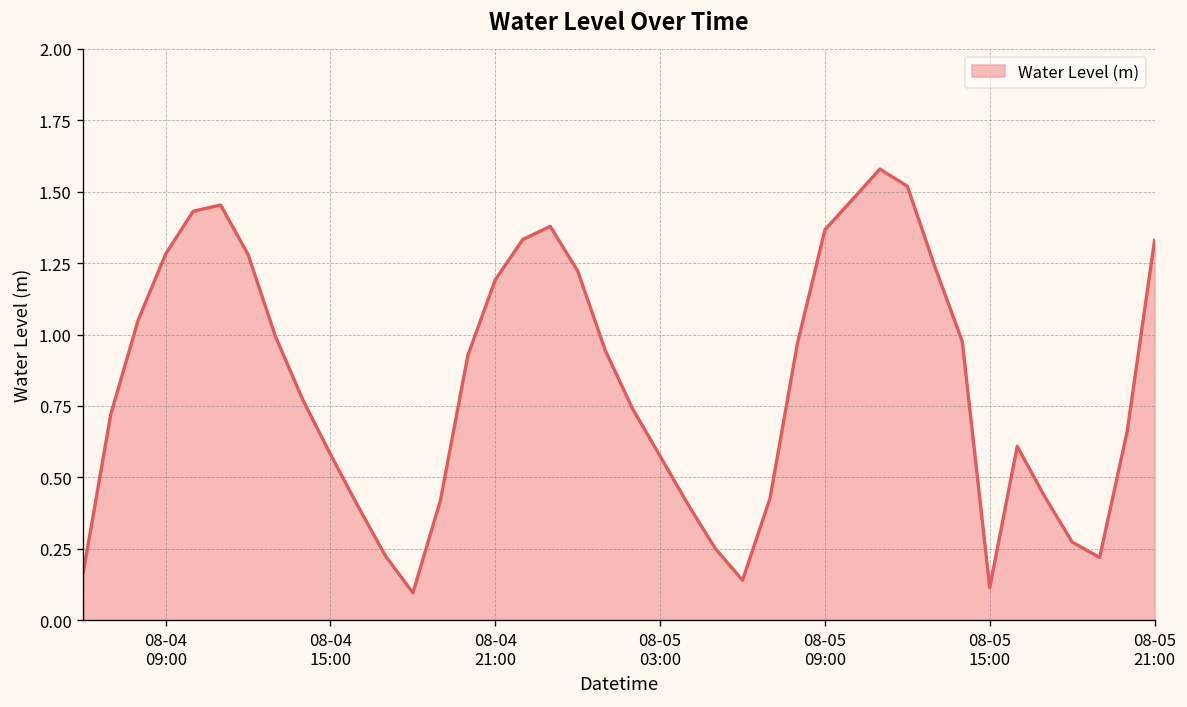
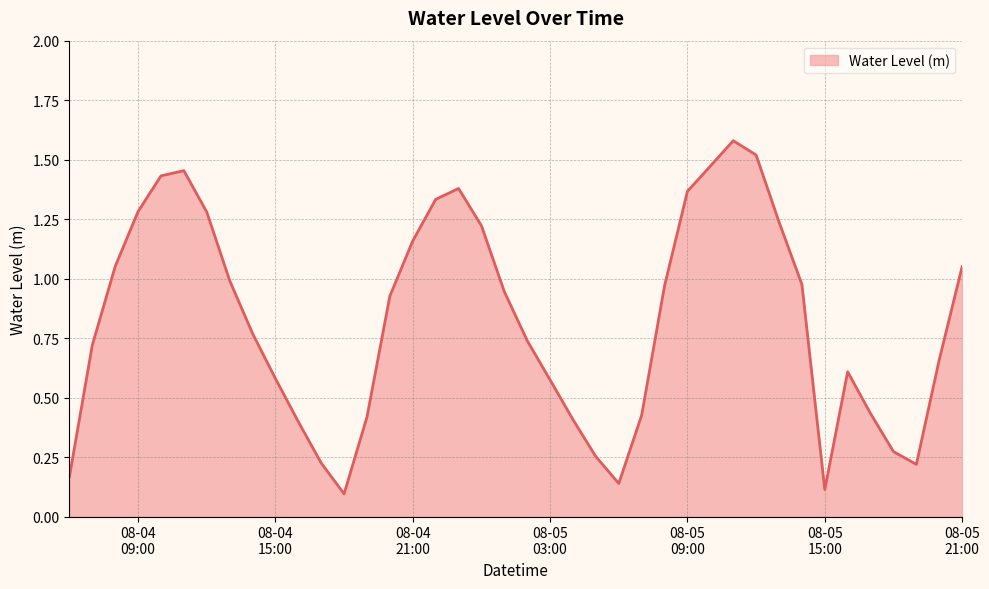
08-04 21:00: 1.19 -> 1.16
08-05 21:00: 1.33 -> 1.05
